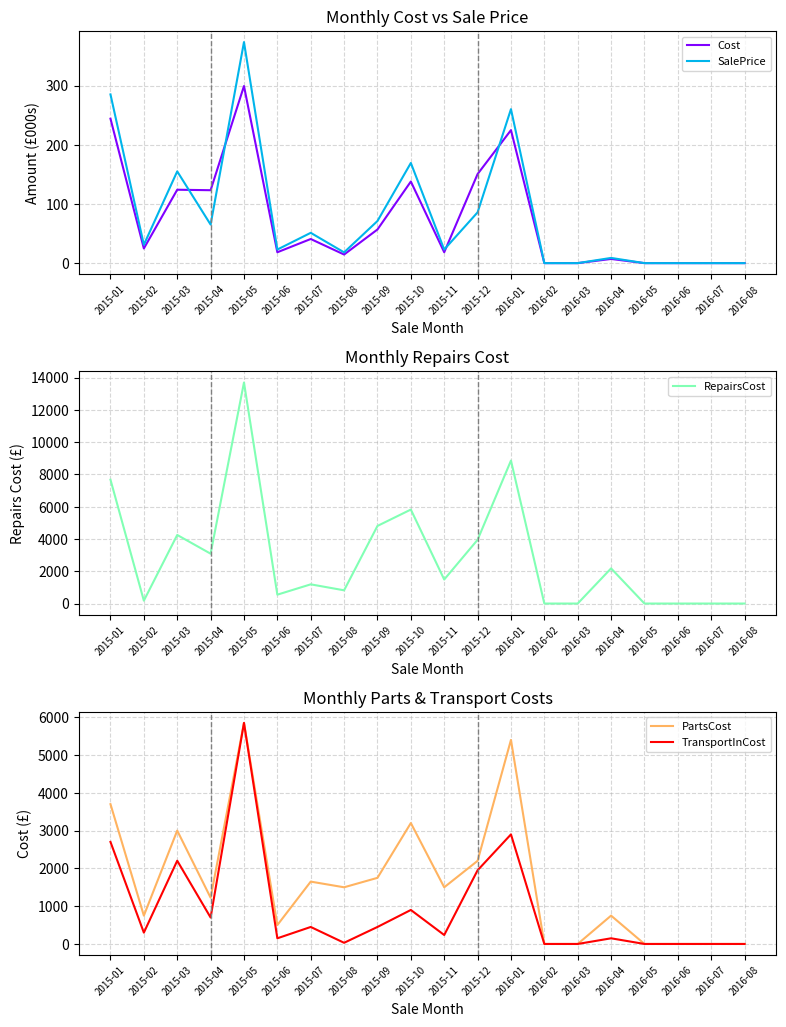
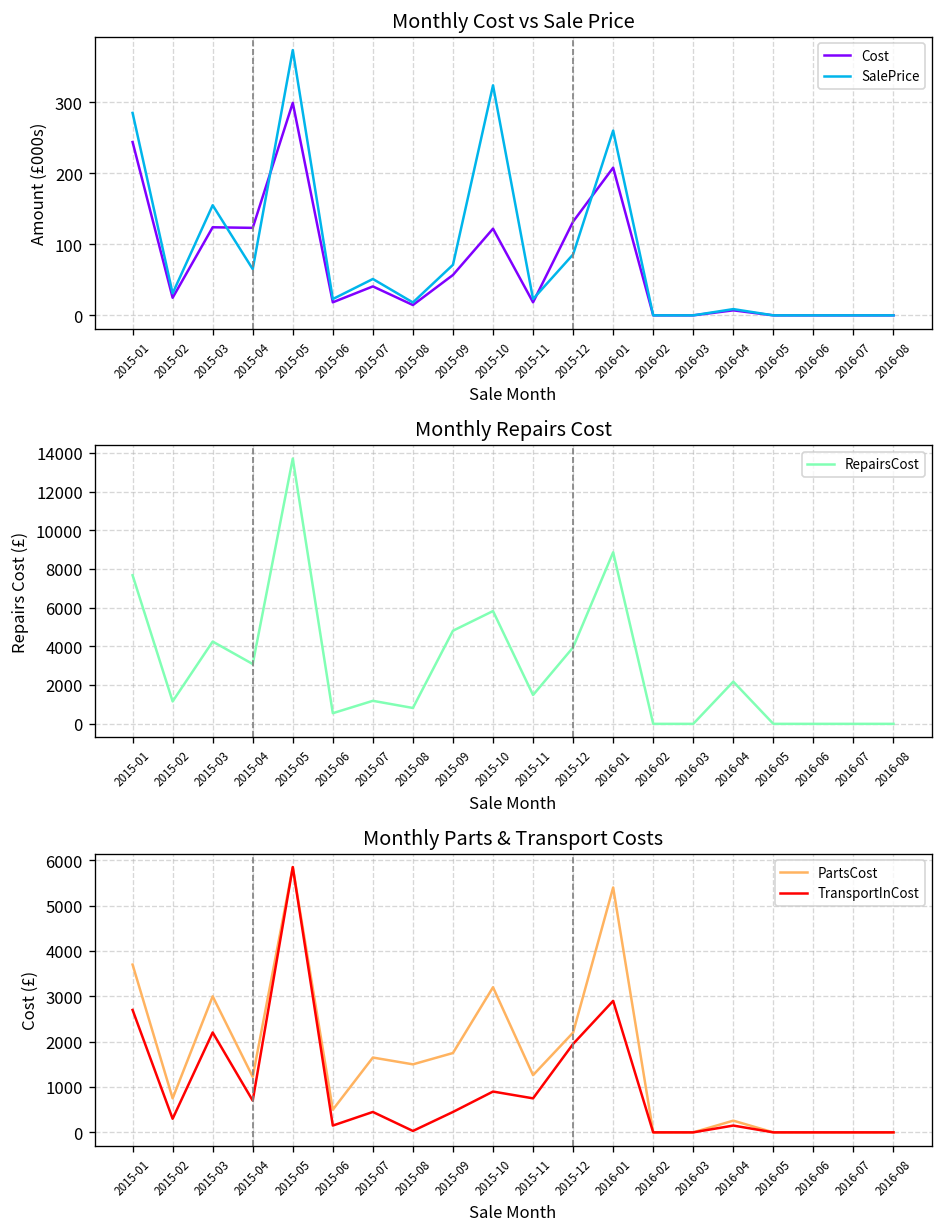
Monthly Cost vs Sale Price, Cost, 2015-10: 140 -> 120
Monthly Cost vs Sale Price, SalePrice, 2015-10: 170 -> 320
Monthly Cost vs Sale Price, Cost, 2015-12: 150 -> 130
Monthly Cost vs Sale Price, Cost, 2016-01: 220 -> 210
Monthly Repairs Cost, 2015-02: 200 -> 1200
Monthly Parts & Transport Costs, PartsCost, 2015-11: 1500 -> 1300
Monthly Parts & Transport Costs, TransportInCost, 2015-11: 200 -> 800
Monthly Parts & Transport Costs, PartsCost, 2016-04: 800 -> 300
